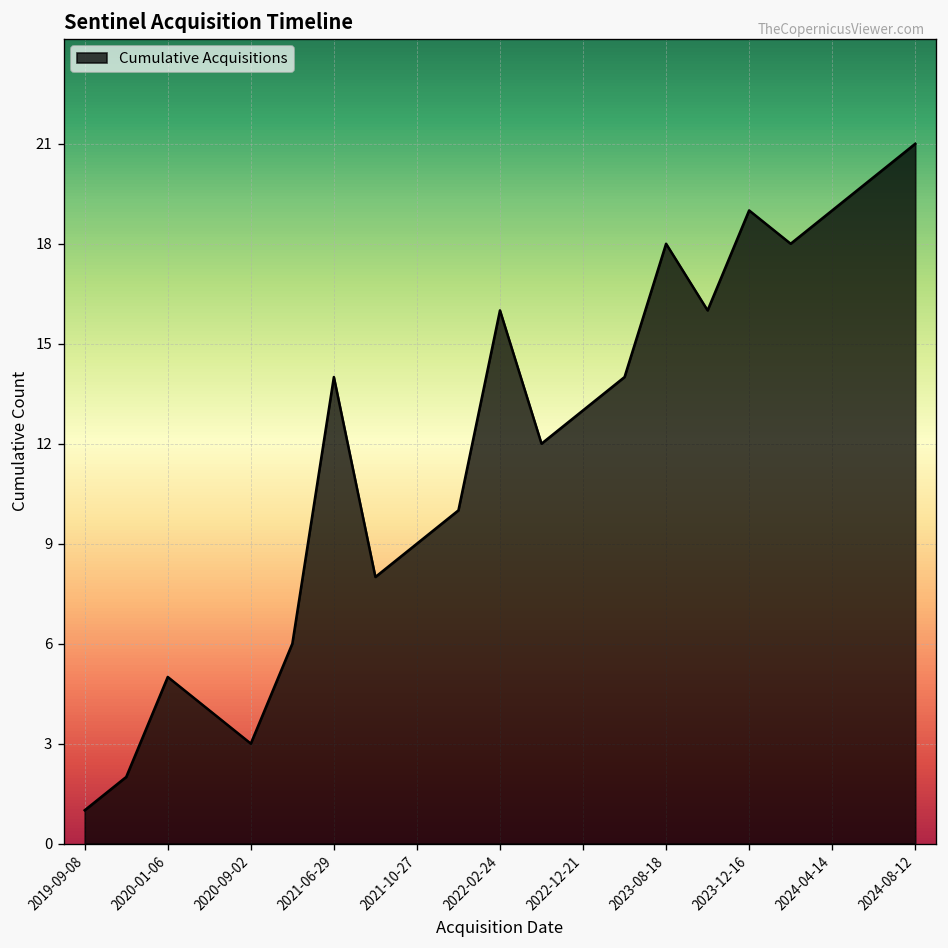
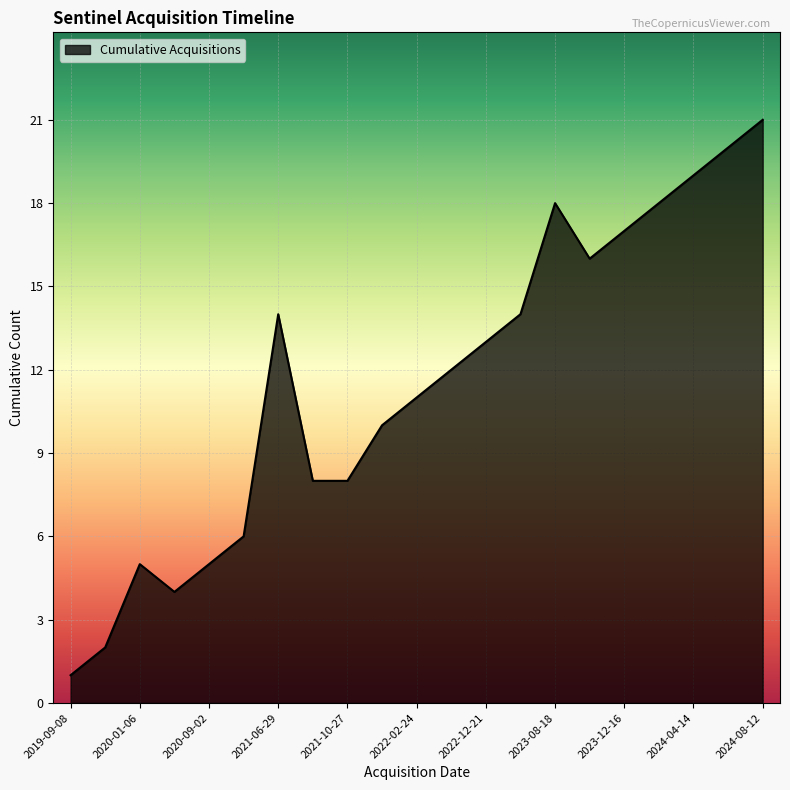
2020-09-02: 3 -> 5
2021-10-27: 9 -> 8
2022-02-24: 16 -> 11
2023-12-16: 19 -> 17
